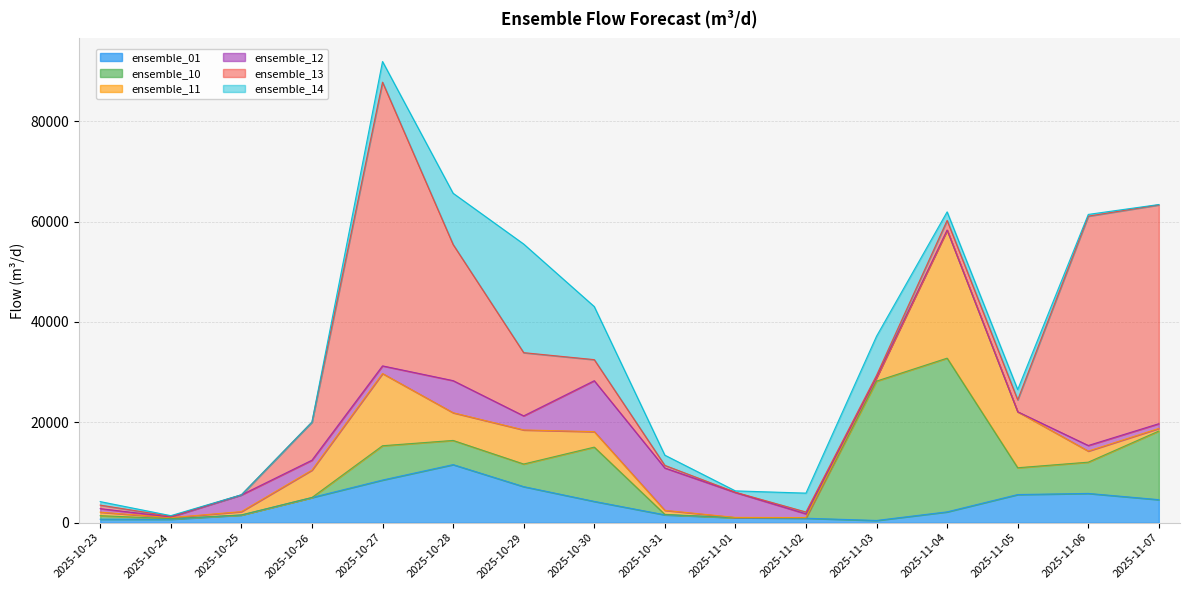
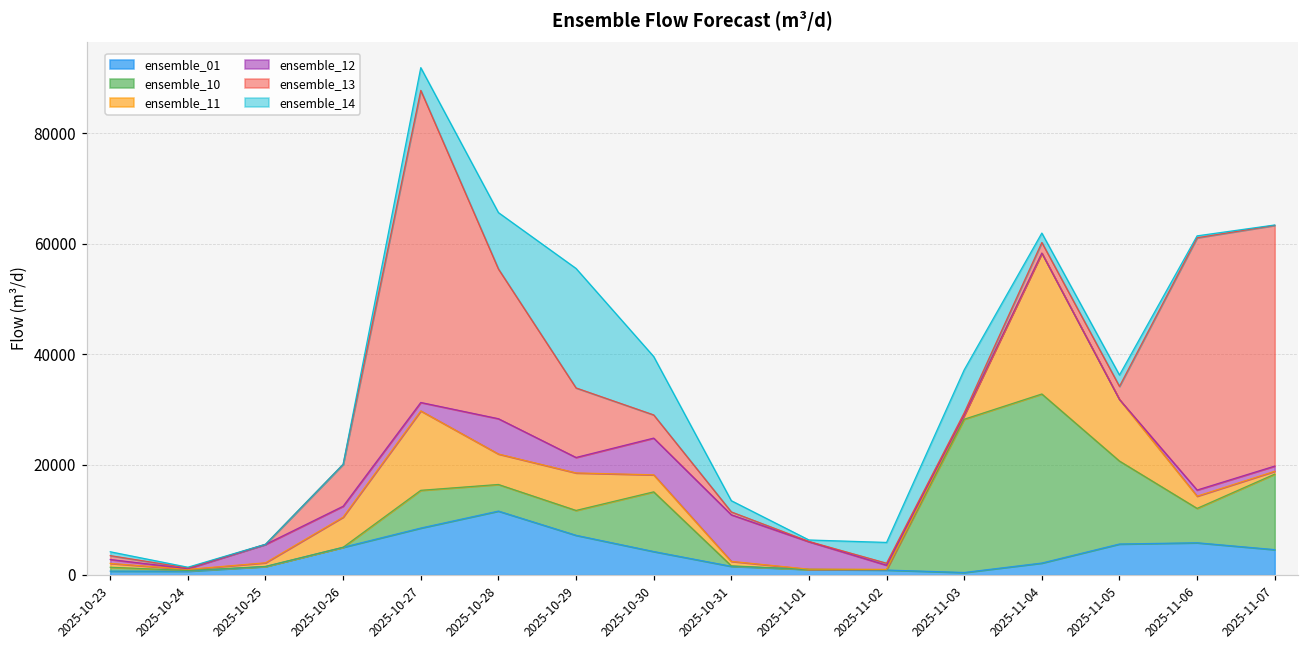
ensemble_12, 2025-10-30: 10000 -> 7000
ensemble_10, 2025-11-05: 5000 -> 15000
